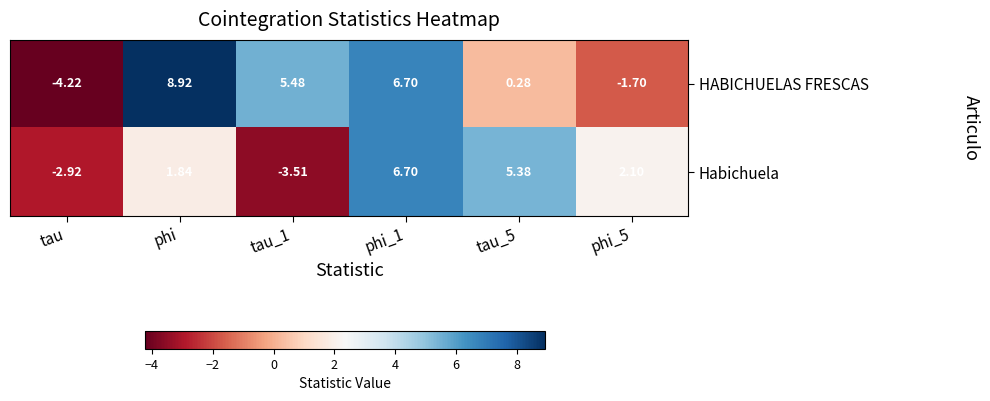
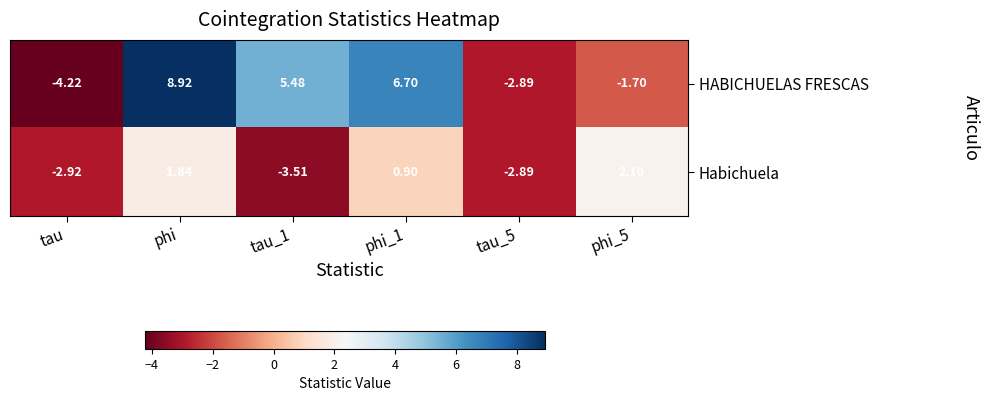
HABICHUELAS FRESCAS, tau_5: 0.28 -> -2.89
Habichuela, phi_1: 6.70 -> 0.90
Habichuela, tau_5: 5.38 -> -2.89
